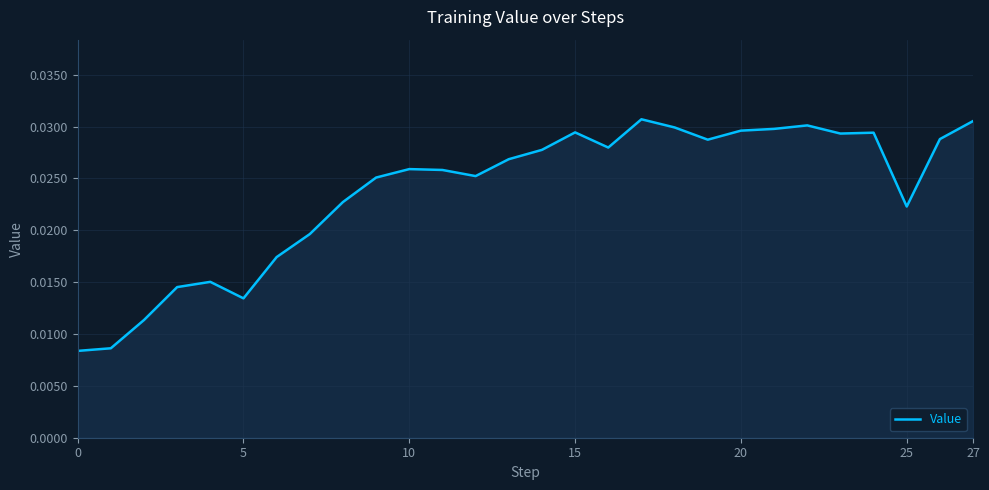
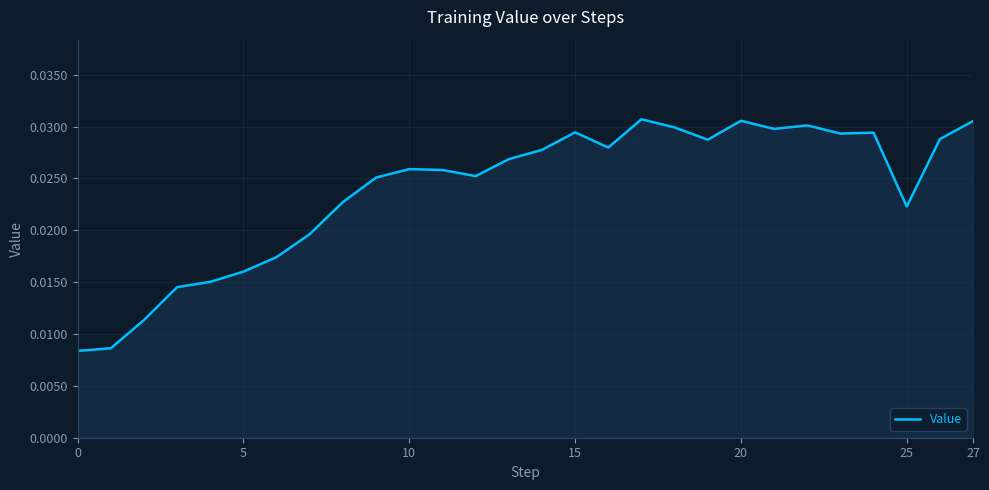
5: 0.0134 -> 0.0160
20: 0.0296 -> 0.0306
